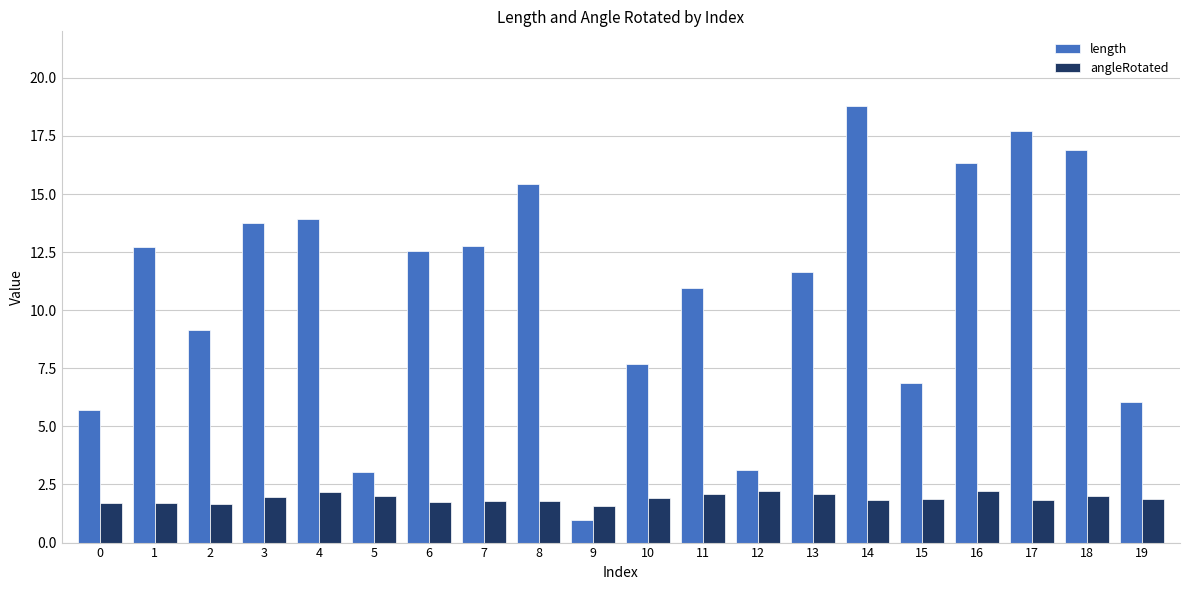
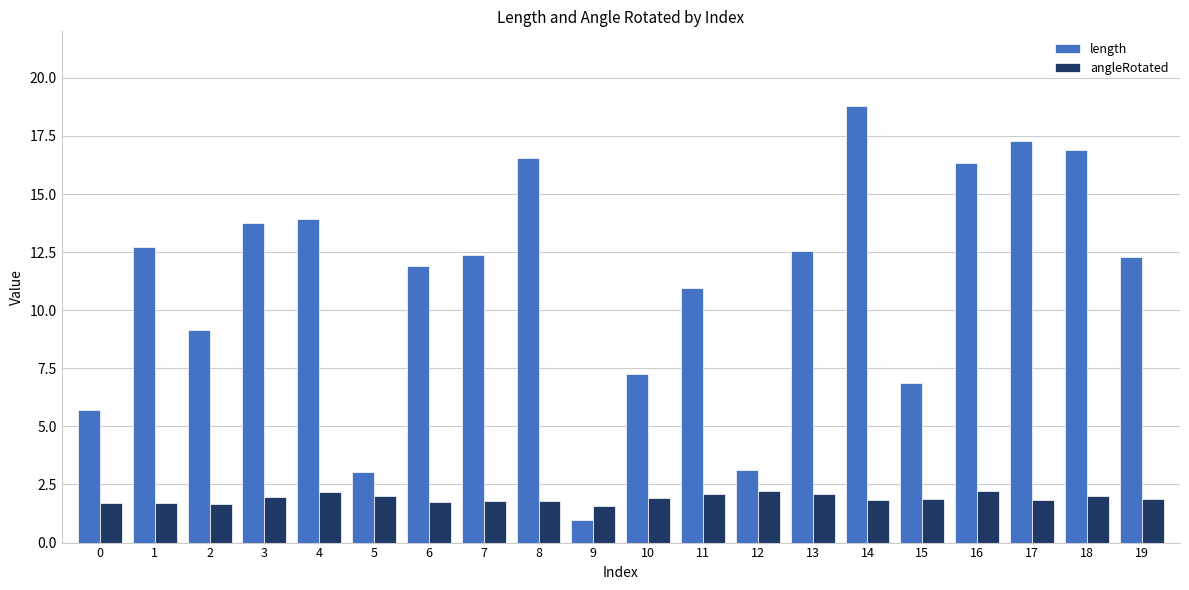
length, 6: 12.5 -> 11.9
length, 7: 12.8 -> 12.4
length, 8: 15.4 -> 16.5
length, 10: 7.7 -> 7.3
length, 13: 11.6 -> 12.6
length, 17: 17.7 -> 17.3
length, 19: 6.1 -> 12.3
